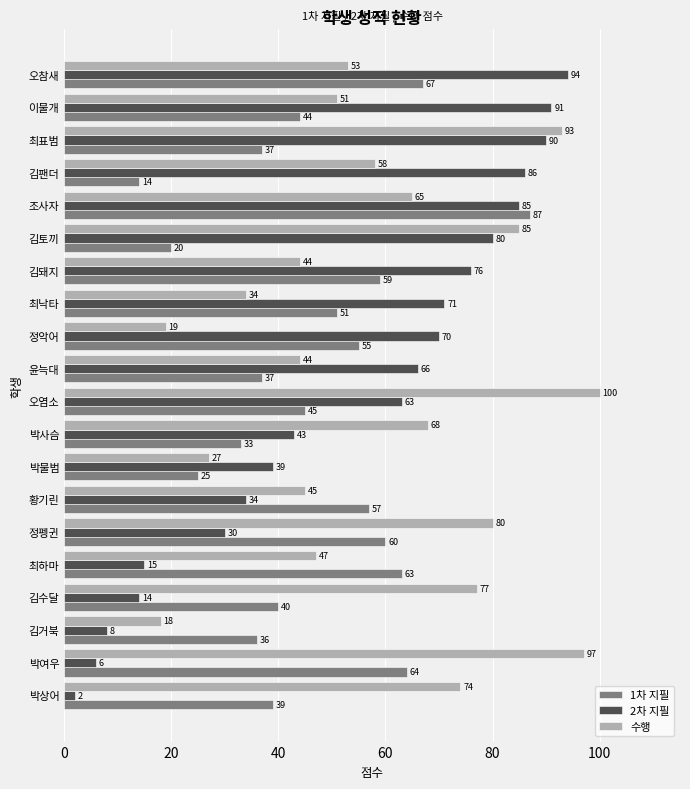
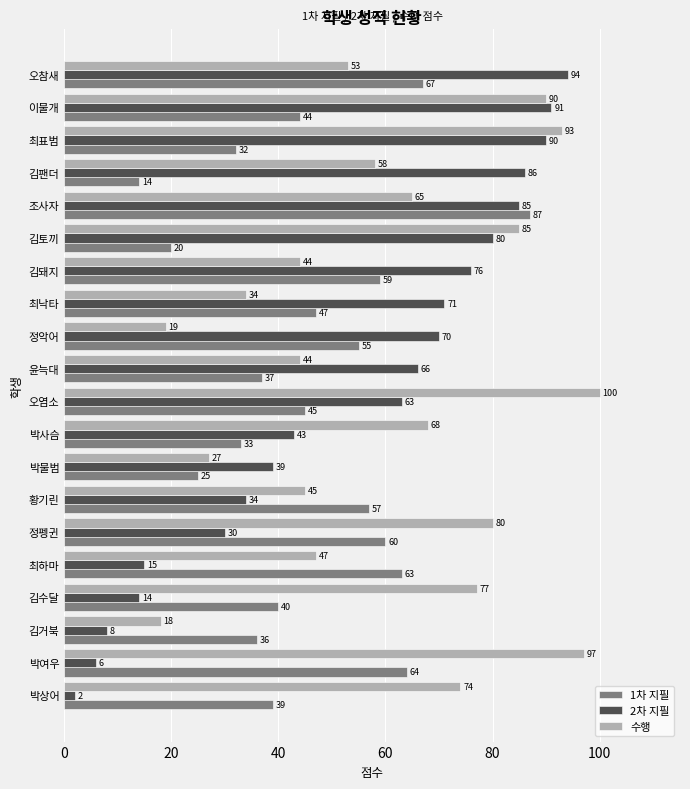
수행, 이물개: 51 -> 90
1차 지필, 최표범: 37 -> 32
1차 지필, 최낙타: 51 -> 47
